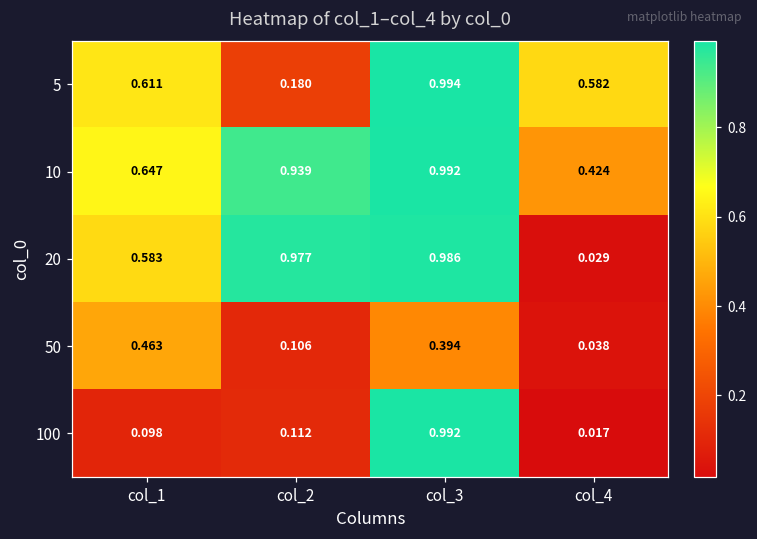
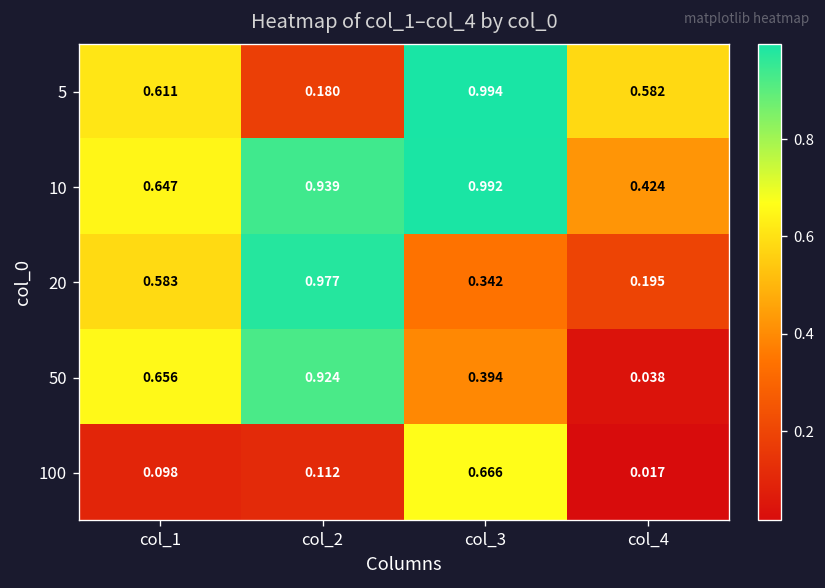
20, col_3: 0.986 -> 0.342
20, col_4: 0.029 -> 0.195
50, col_1: 0.463 -> 0.656
50, col_2: 0.106 -> 0.924
100, col_3: 0.992 -> 0.666
